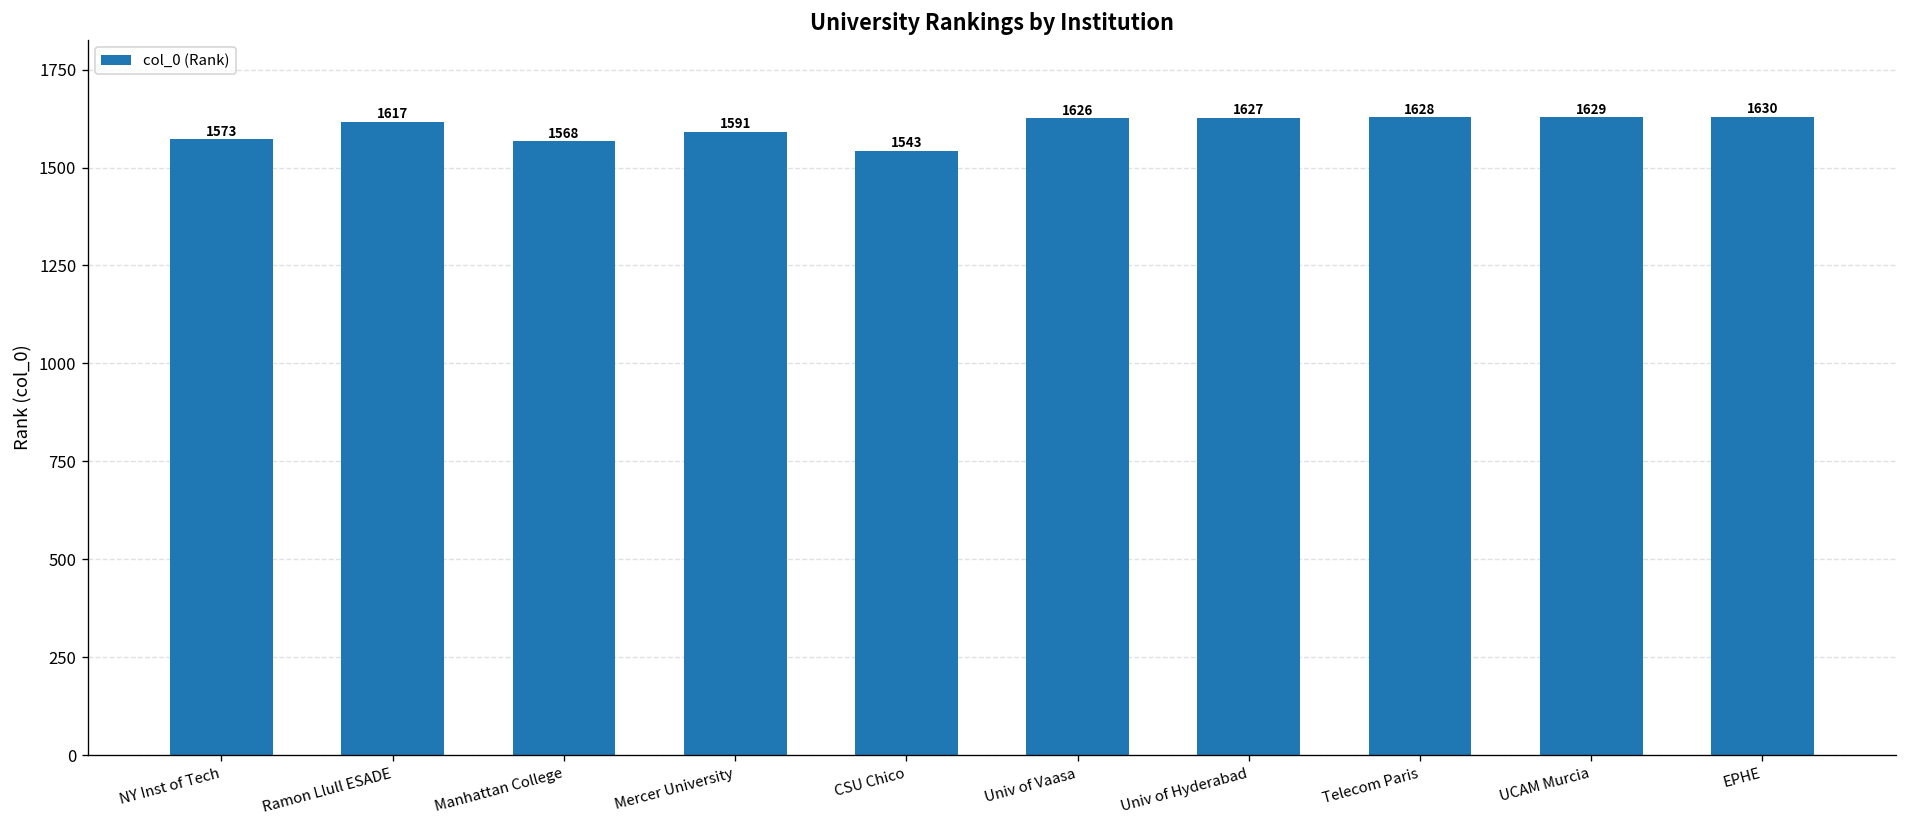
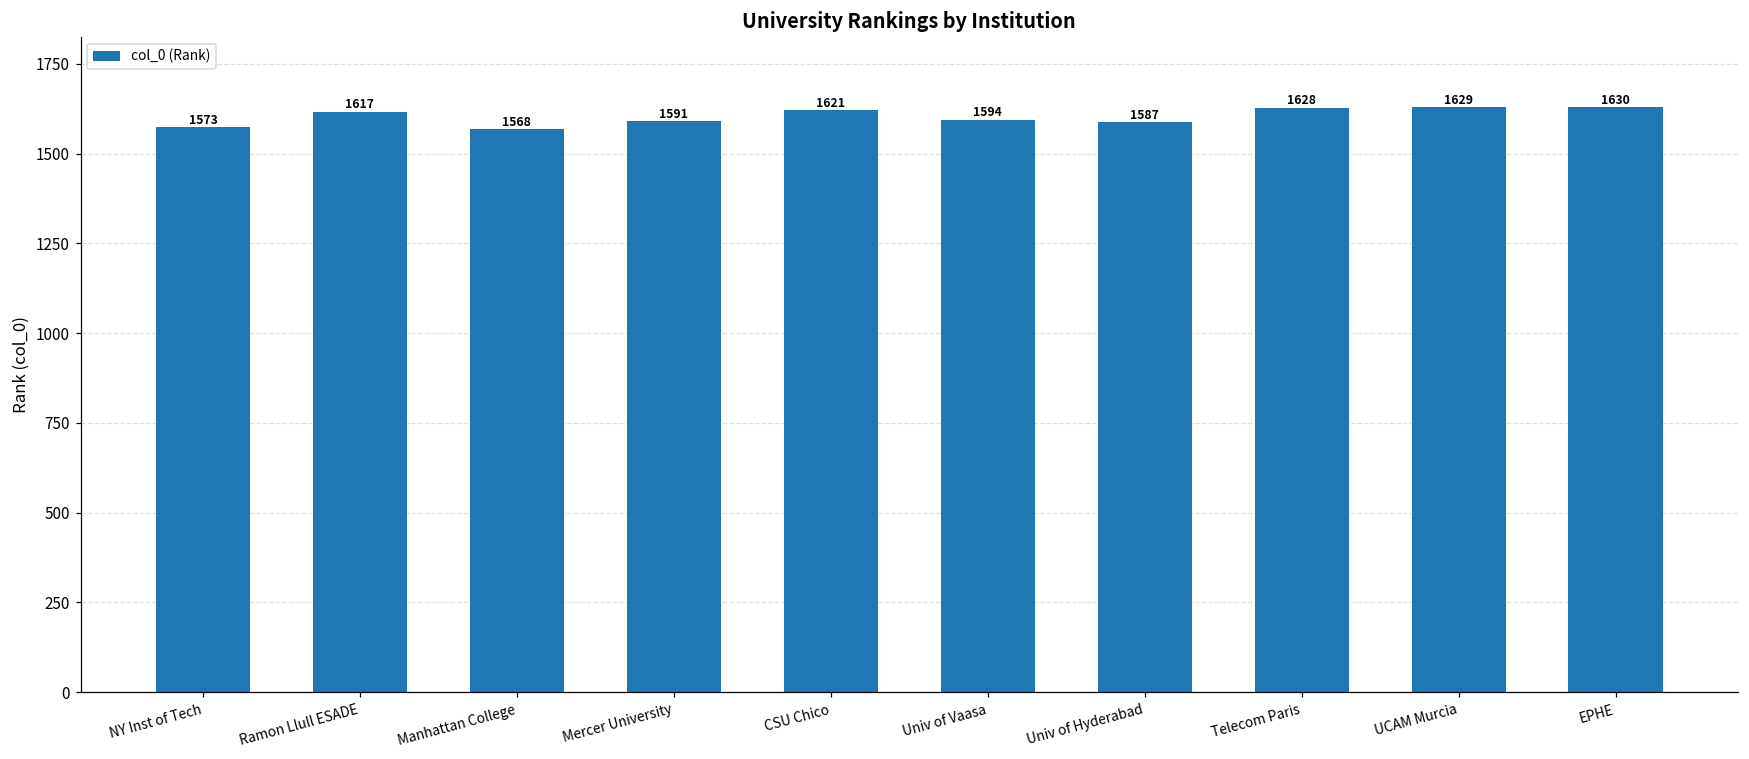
CSU Chico: 1543 -> 1621
Univ of Vaasa: 1626 -> 1594
Univ of Hyderabad: 1627 -> 1587
